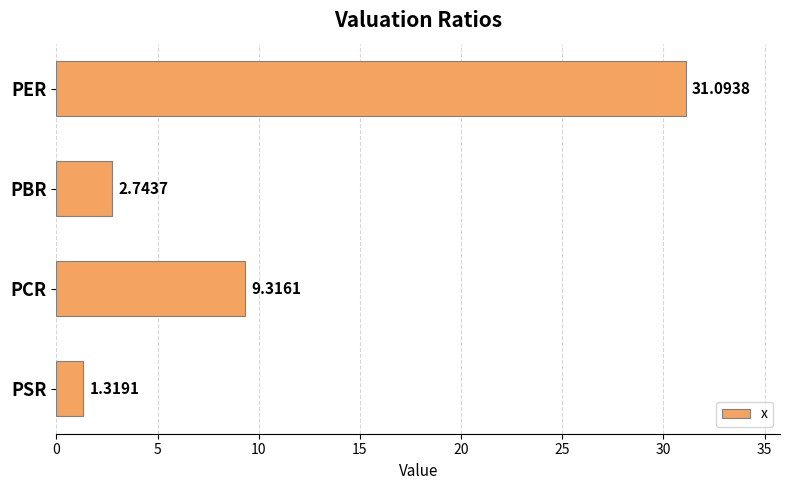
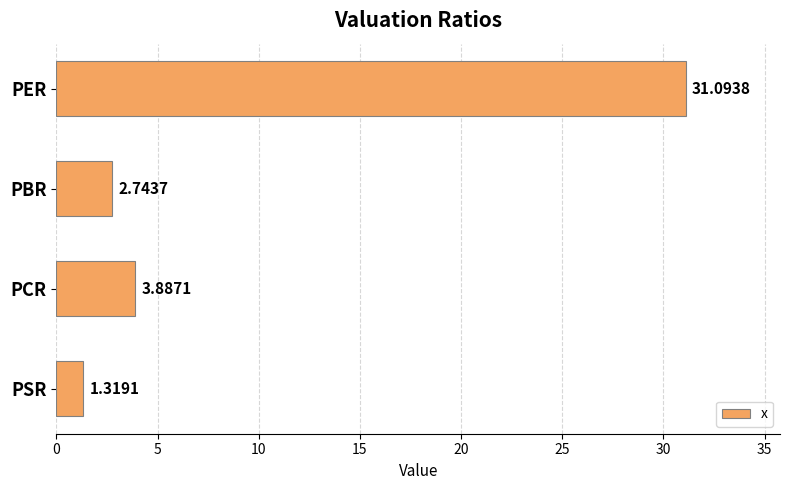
PCR: 9.3161 -> 3.8871
